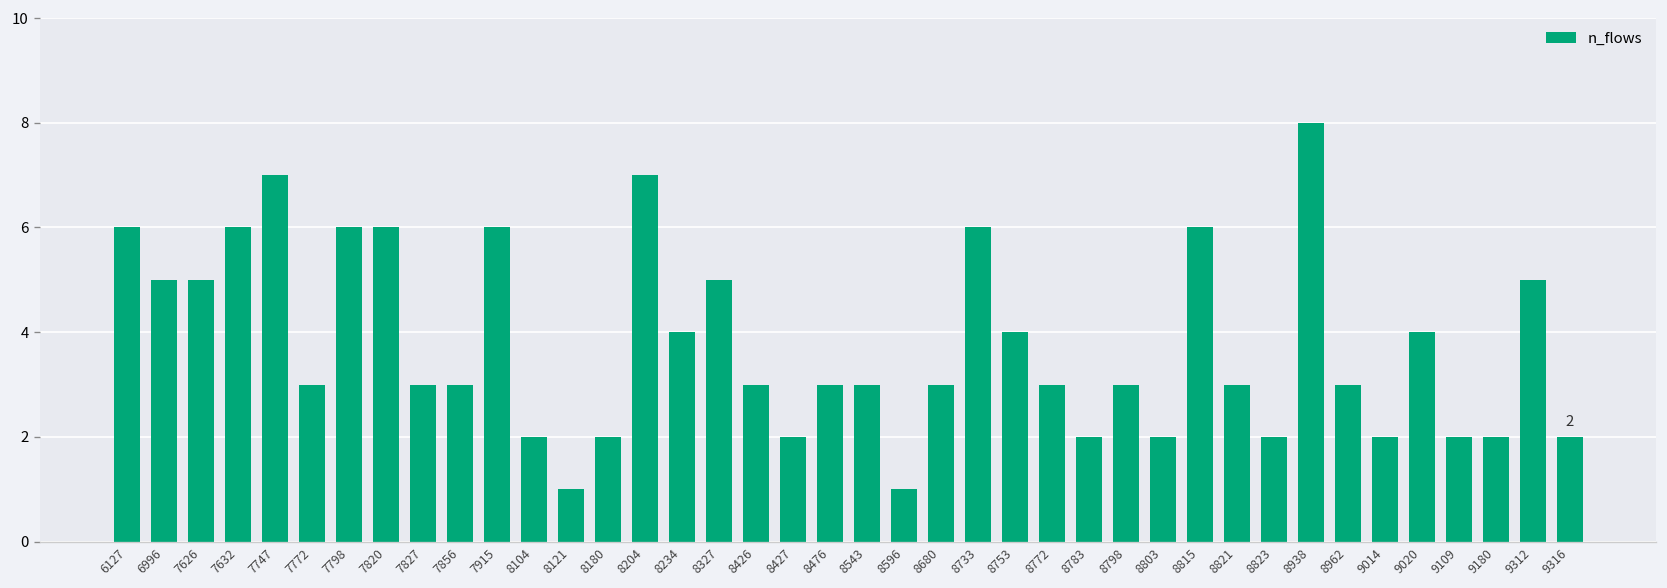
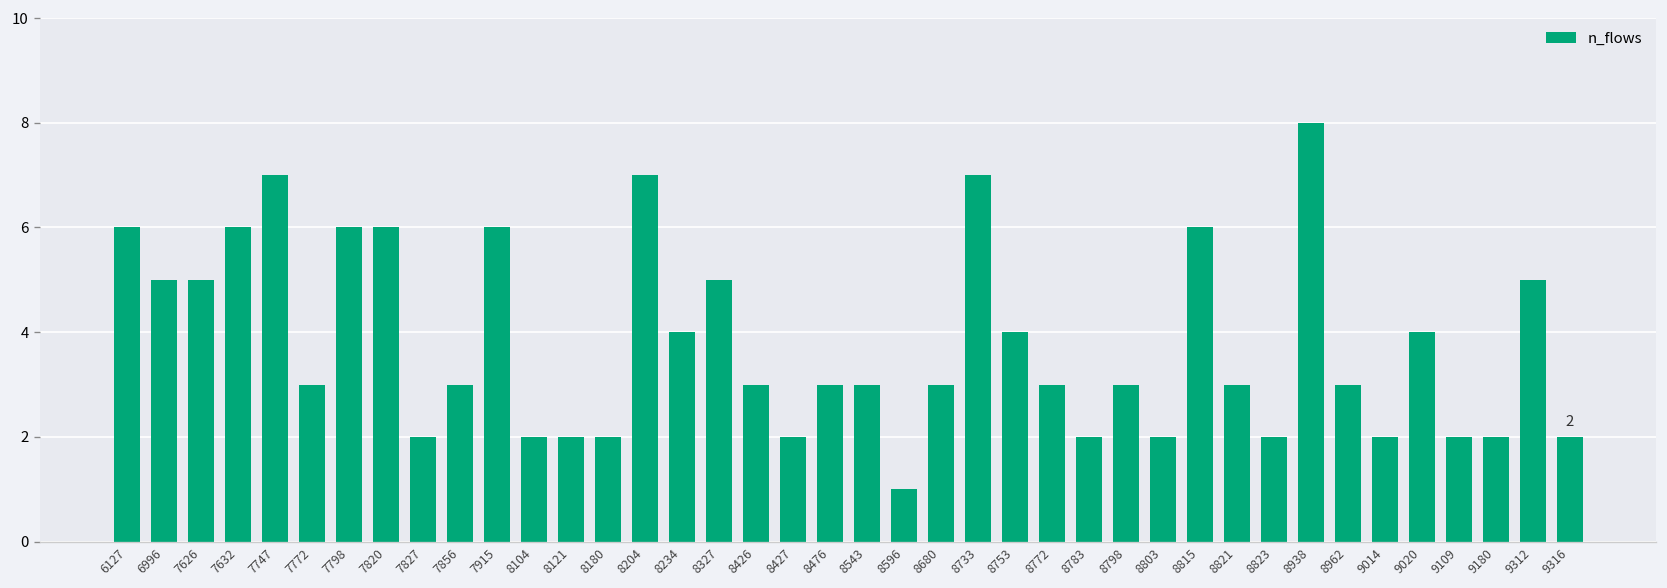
7827: 3 -> 2
8121: 1 -> 2
8733: 6 -> 7
